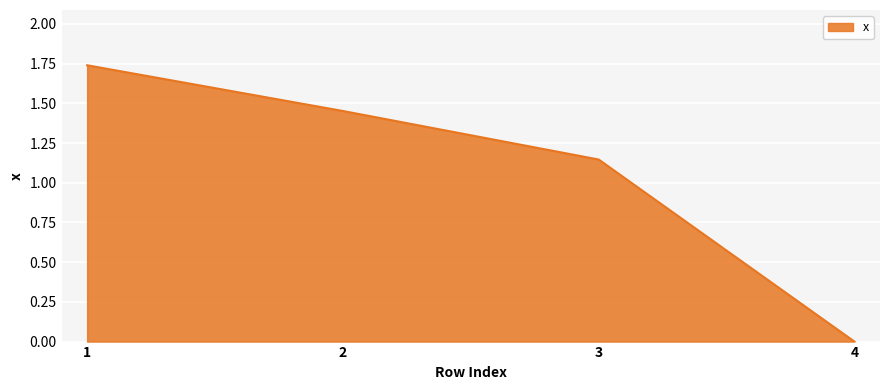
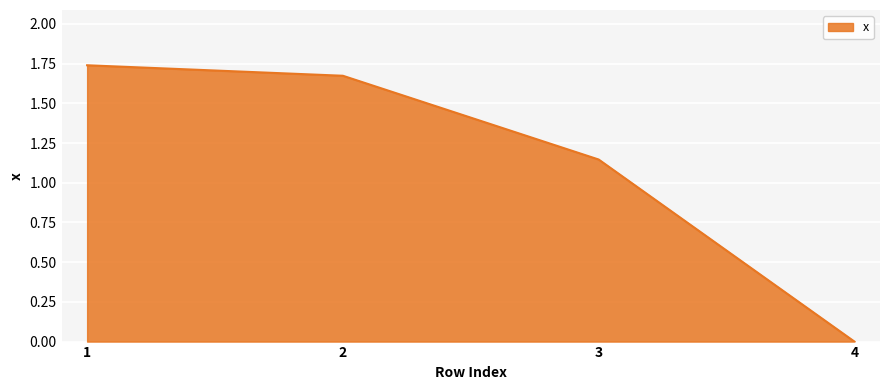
2: 1.45 -> 1.67
